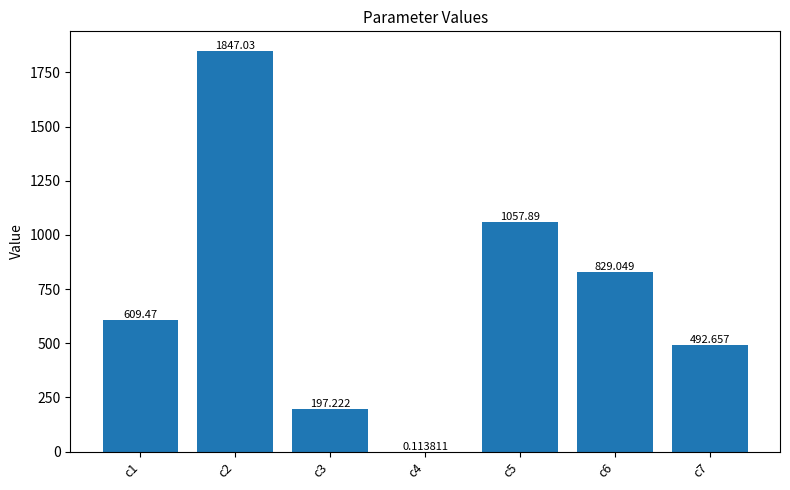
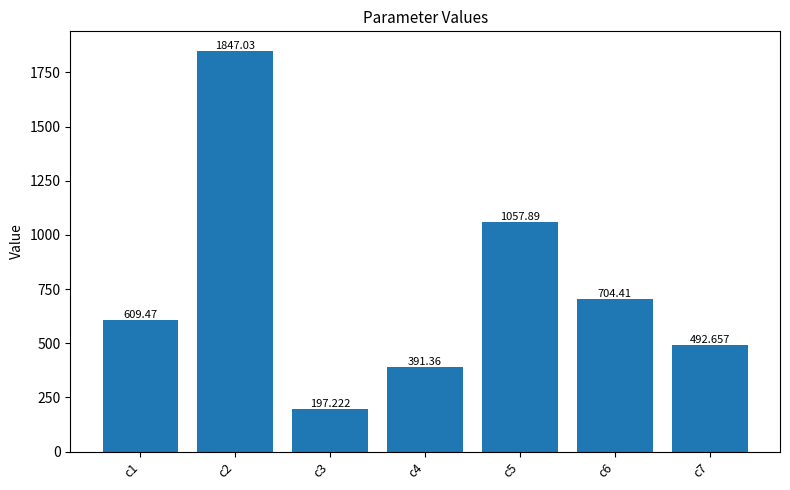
c4: 0.113811 -> 391.36
c6: 829.049 -> 704.41
